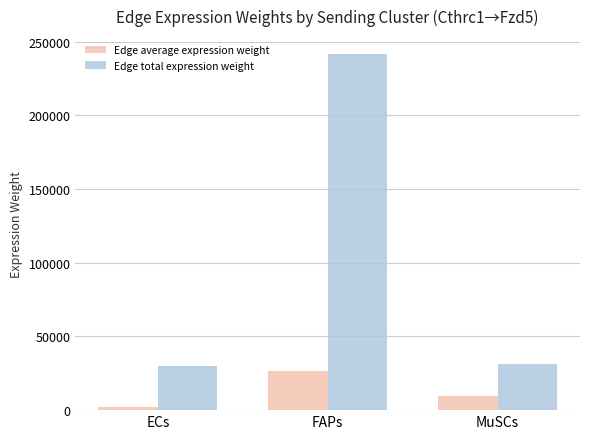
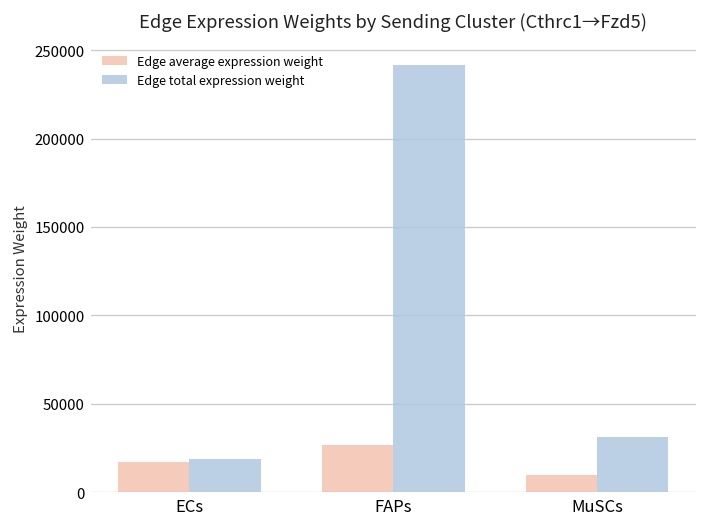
Edge average expression weight, ECs: 2000 -> 17000
Edge total expression weight, ECs: 30000 -> 19000
